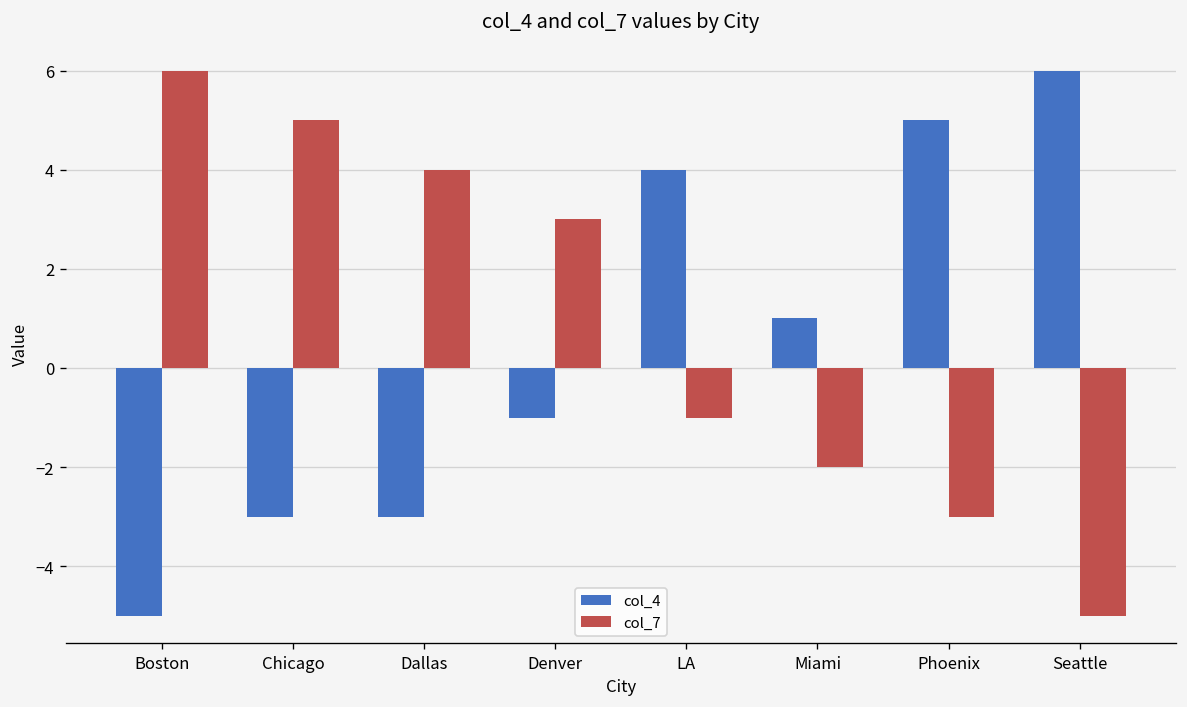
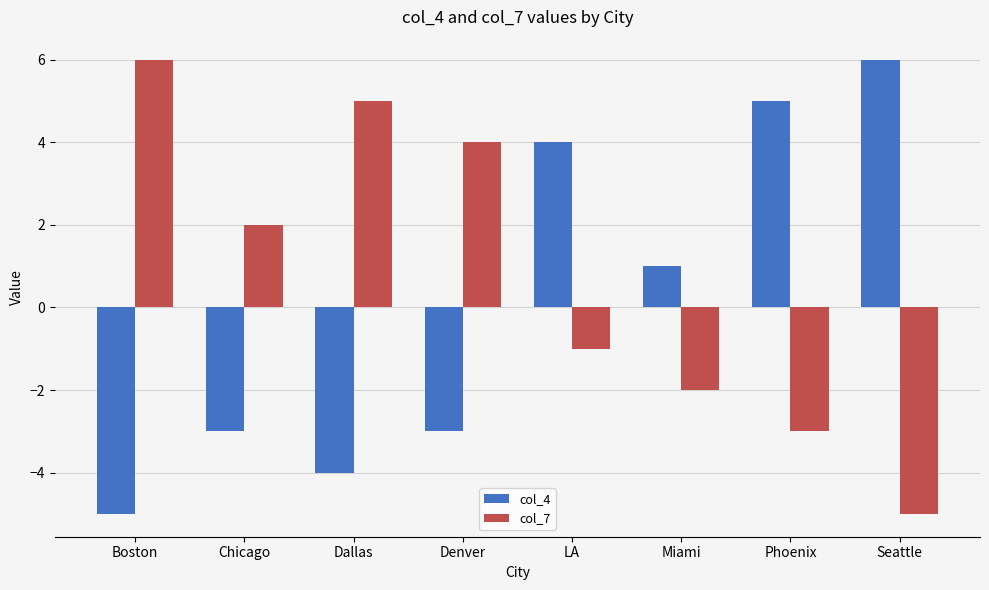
col_7, Chicago: 5 -> 2
col_4, Dallas: -3 -> -4
col_7, Dallas: 4 -> 5
col_4, Denver: -1 -> -3
col_7, Denver: 3 -> 4
